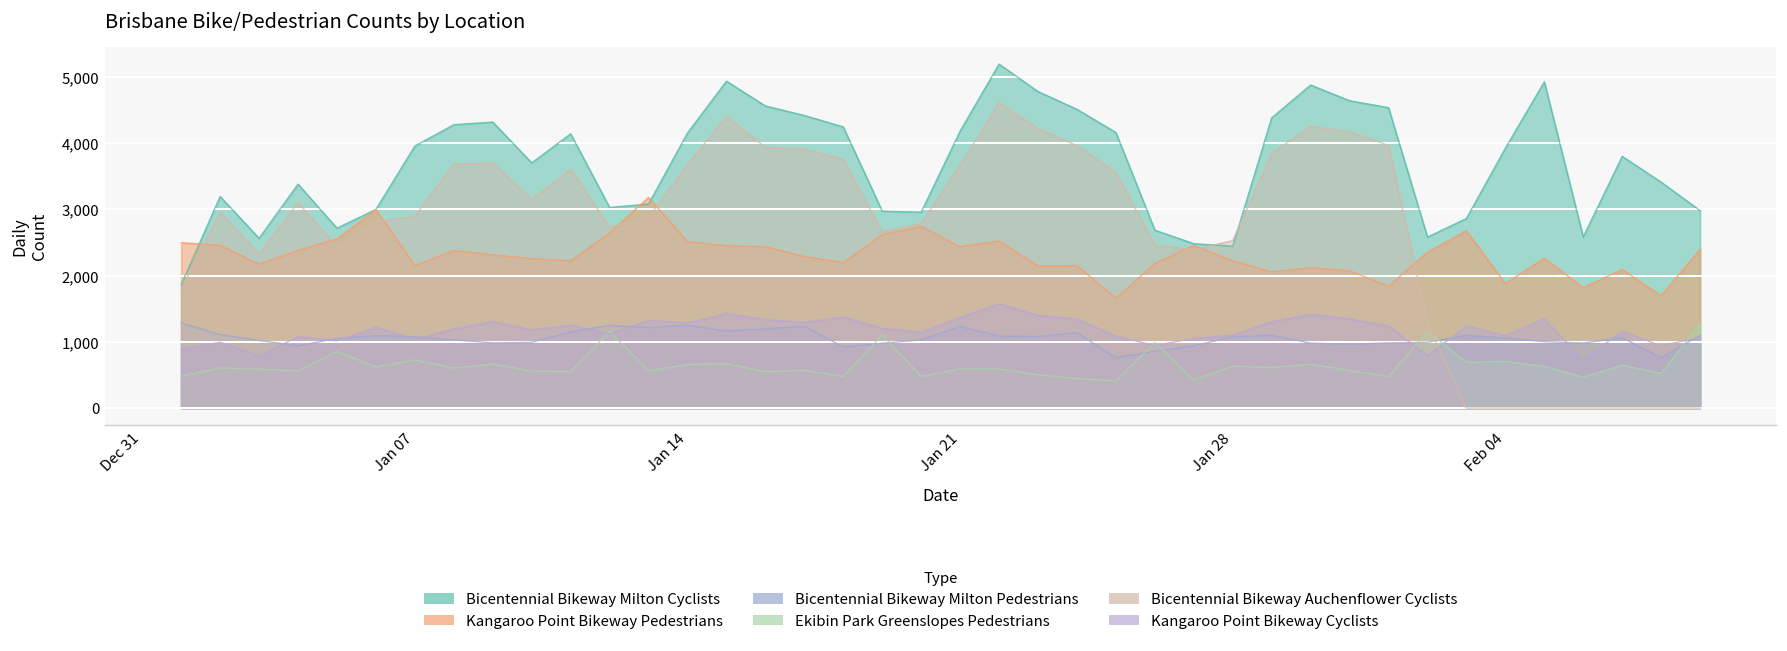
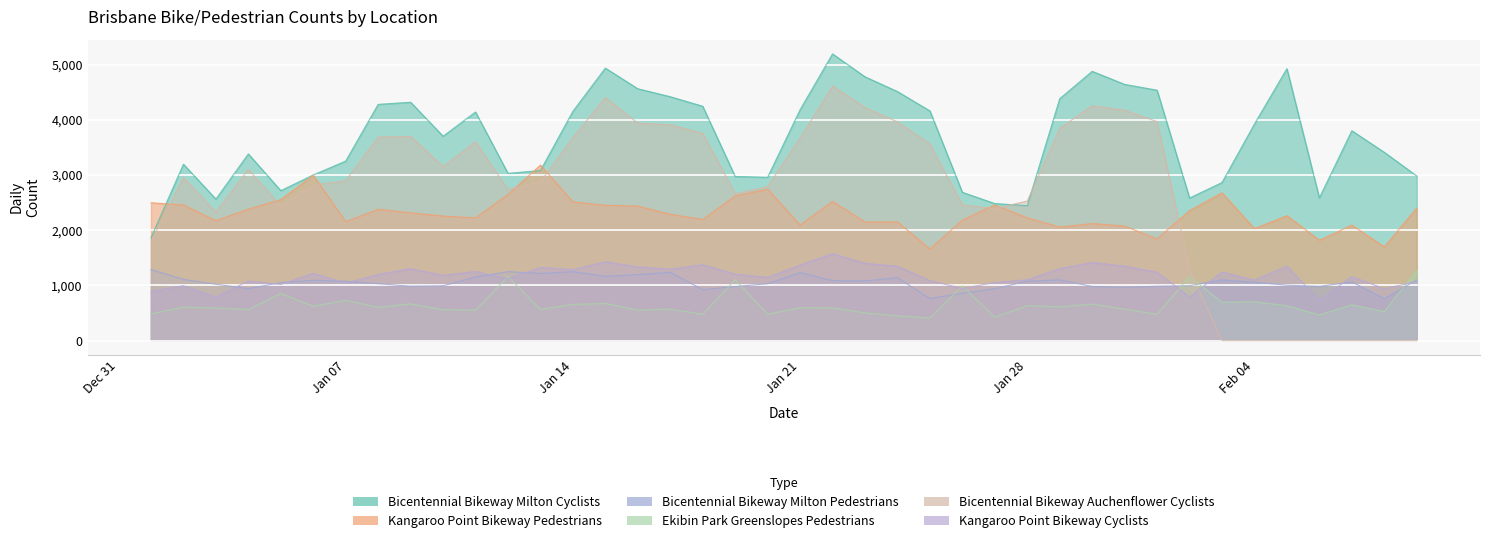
Bicentennial Bikeway Milton Cyclists, Jan 07: 4,000 -> 3,300
Kangaroo Point Bikeway Pedestrians, Jan 21: 2,400 -> 2,100
Kangaroo Point Bikeway Pedestrians, Feb 04: 1,900 -> 2,000
